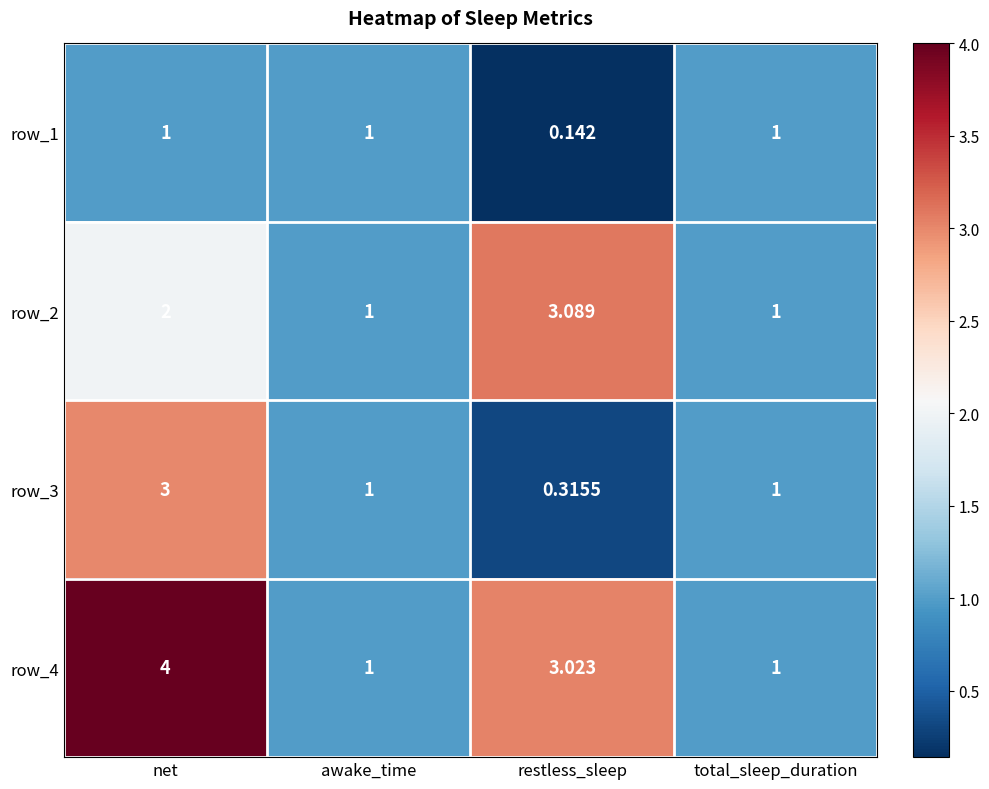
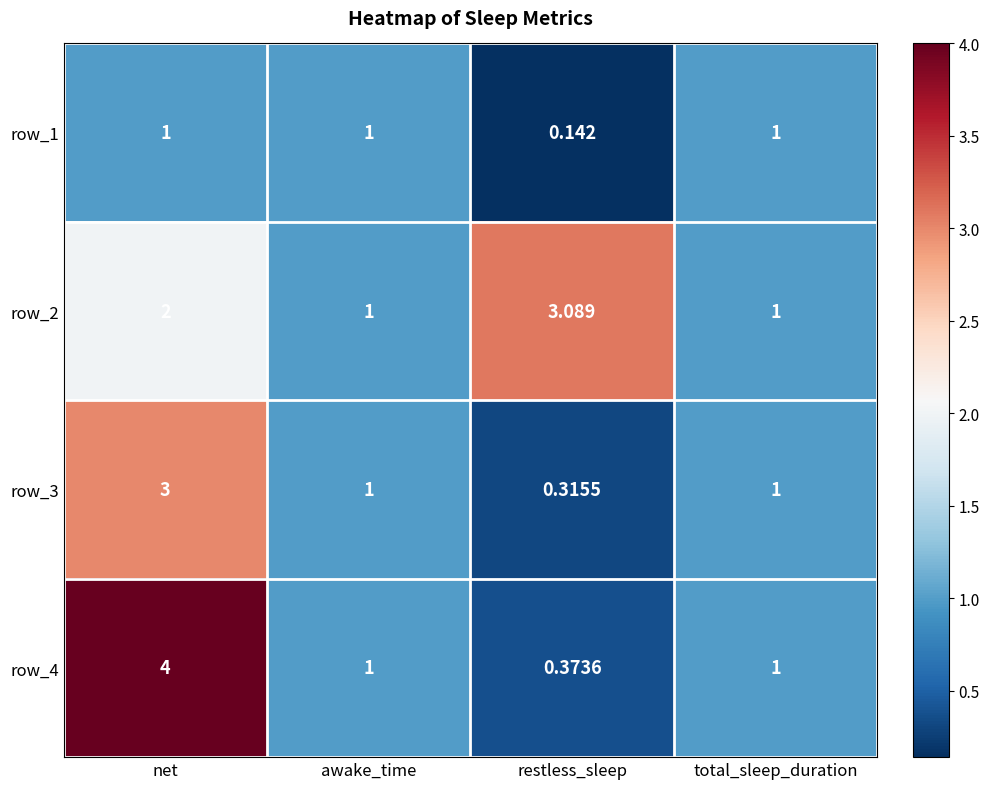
row_4, restless_sleep: 3.023 -> 0.3736
